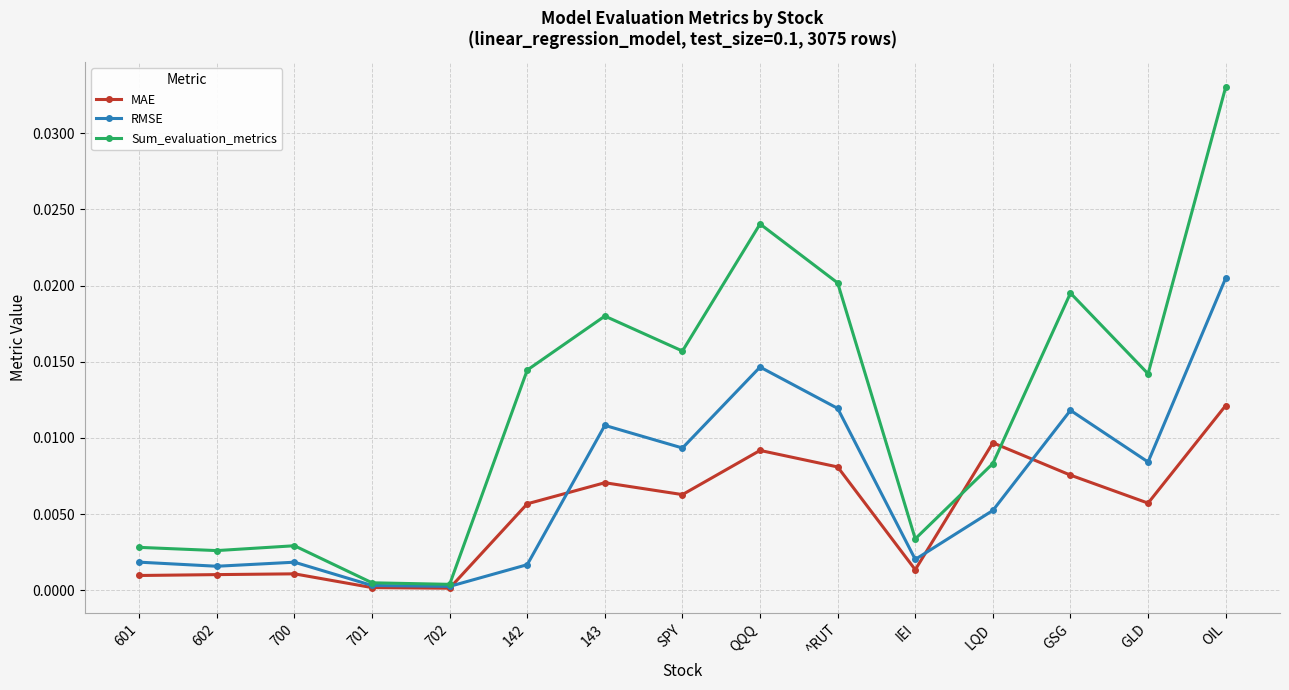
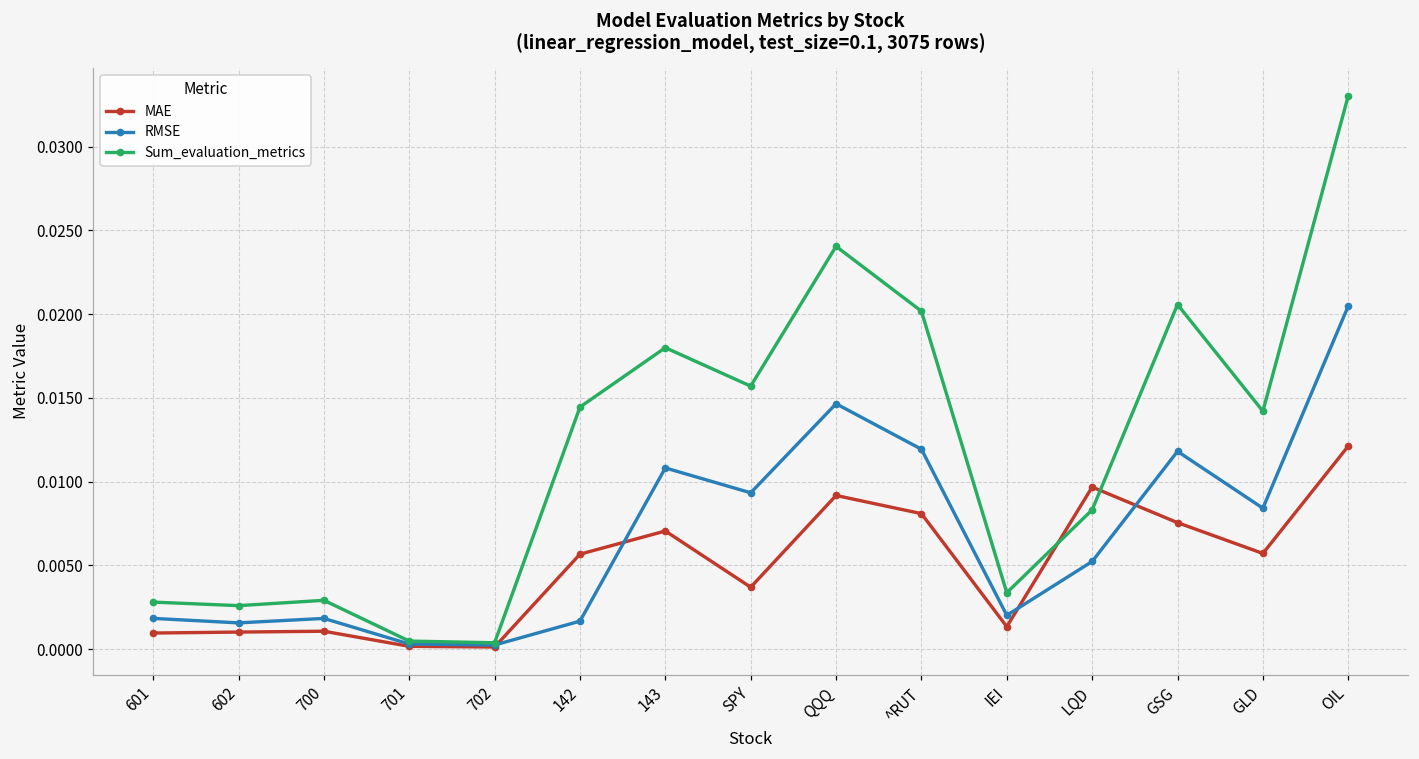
MAE, SPY: 0.0063 -> 0.0037
Sum_evaluation_metrics, GSG: 0.0195 -> 0.0206
